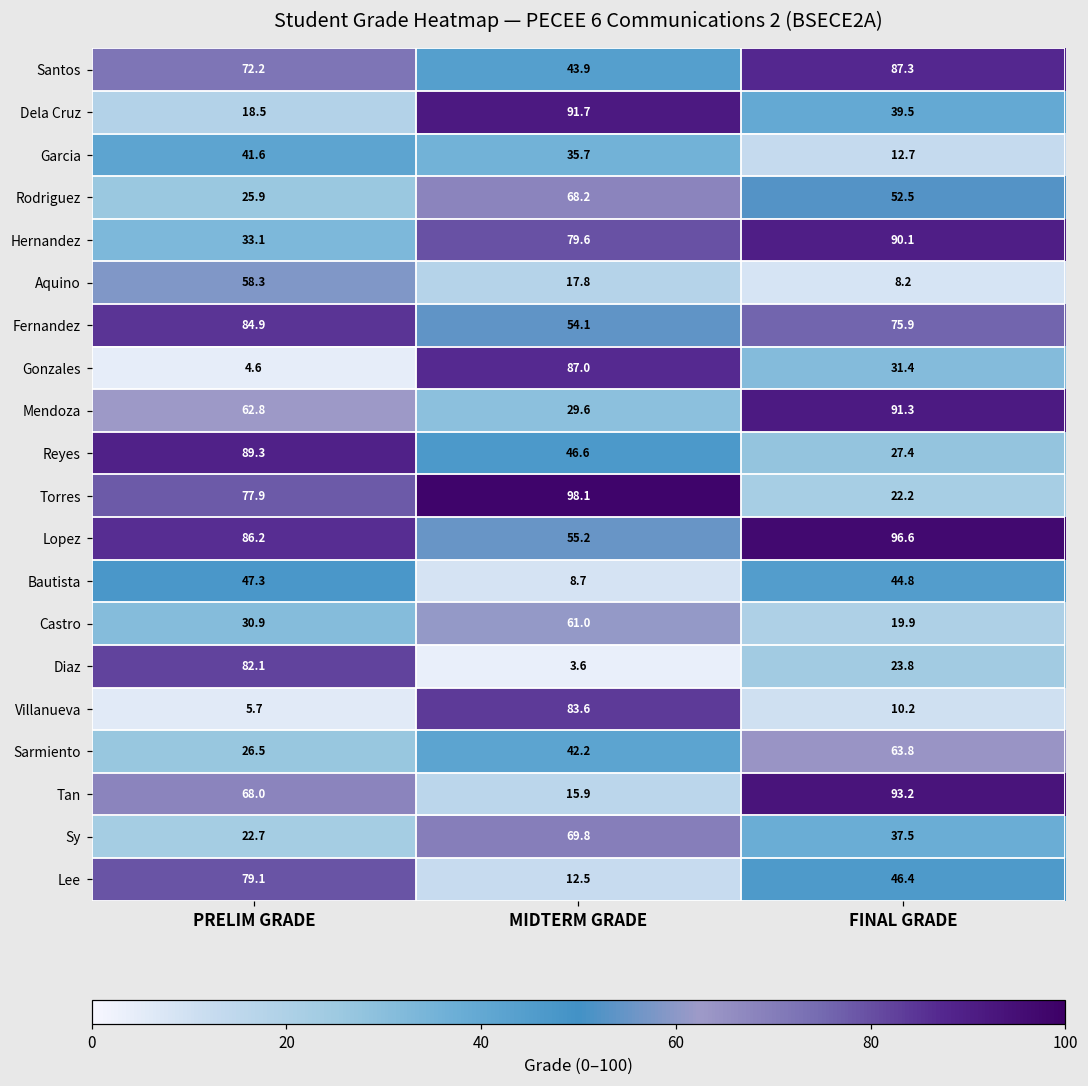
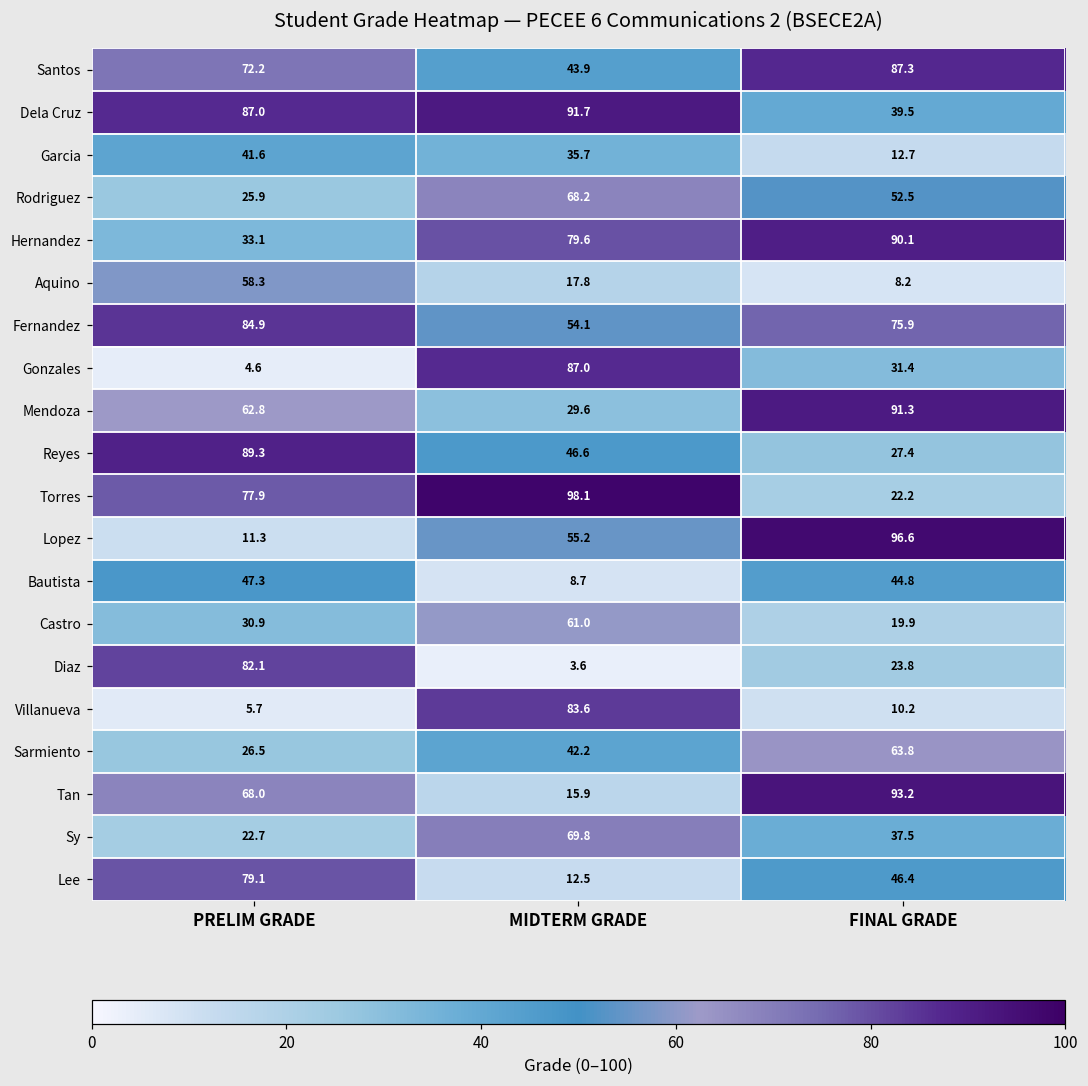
Dela Cruz, PRELIM GRADE: 18.5 -> 87.0
Lopez, PRELIM GRADE: 86.2 -> 11.3
